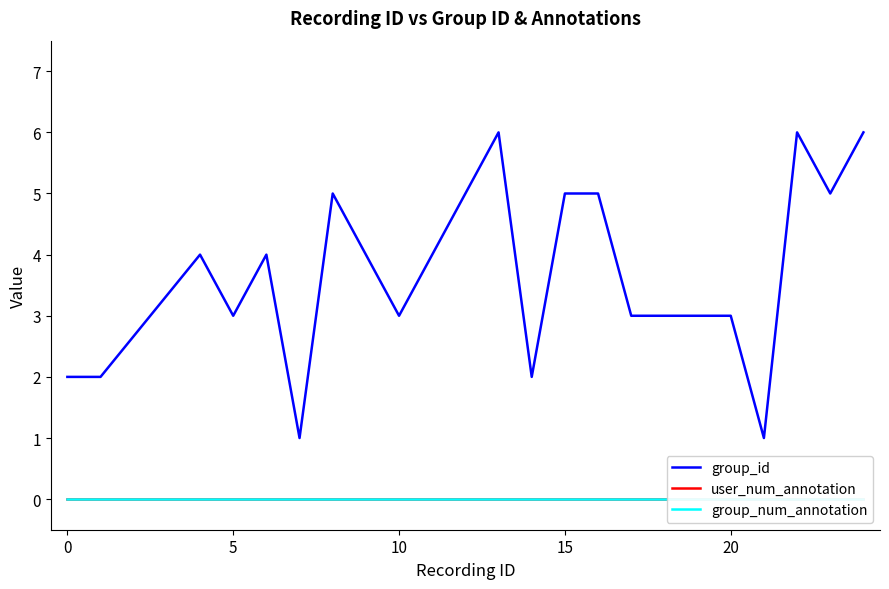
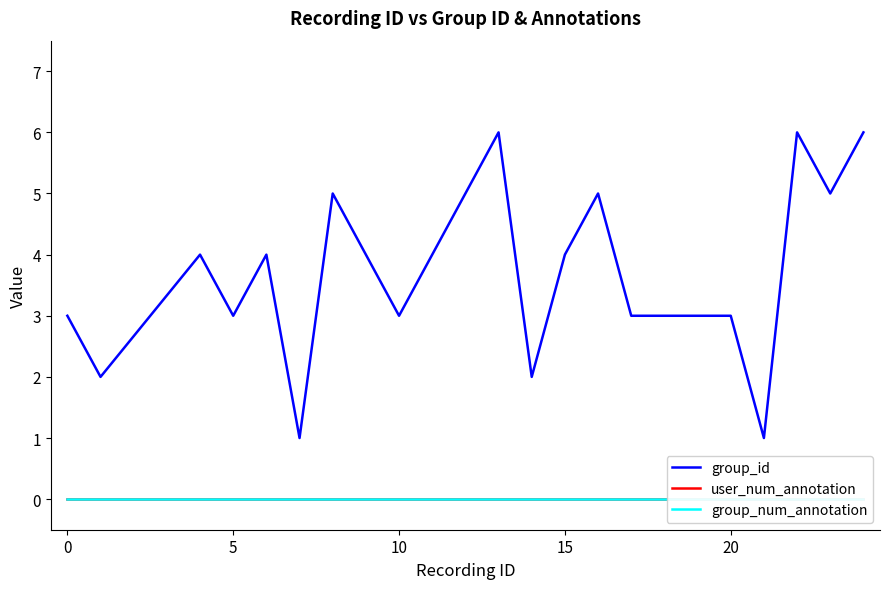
group_id, 0: 2 -> 3
group_id, 15: 5 -> 4
